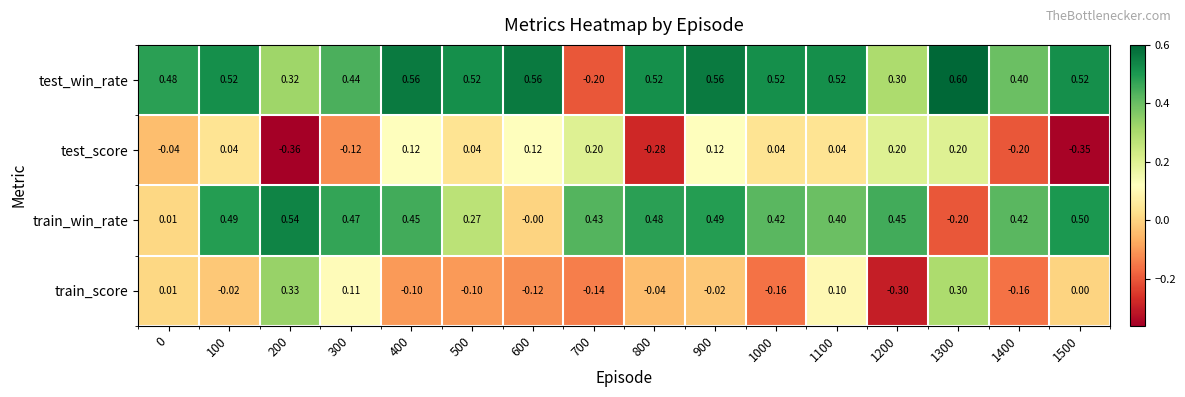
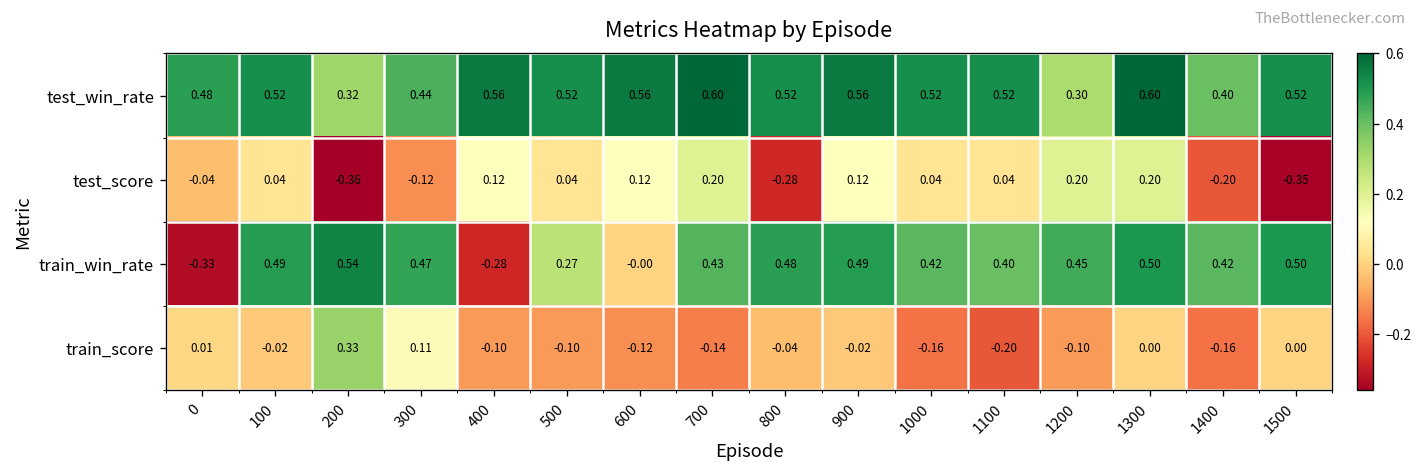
test_win_rate, 700: -0.20 -> 0.60
train_win_rate, 0: 0.01 -> -0.33
train_win_rate, 400: 0.45 -> -0.28
train_win_rate, 1300: -0.20 -> 0.50
train_score, 1100: 0.10 -> -0.20
train_score, 1200: -0.30 -> -0.10
train_score, 1300: 0.30 -> 0.00
